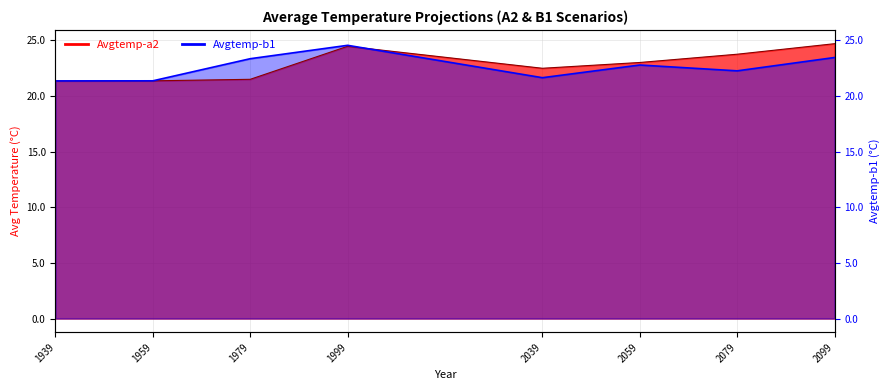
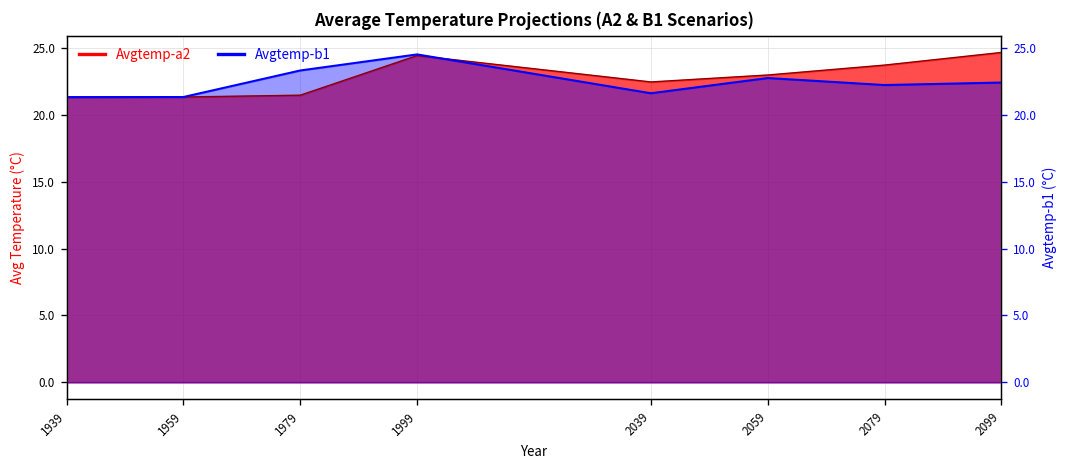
Avgtemp-b1, 2099: 23.5 -> 22.4
